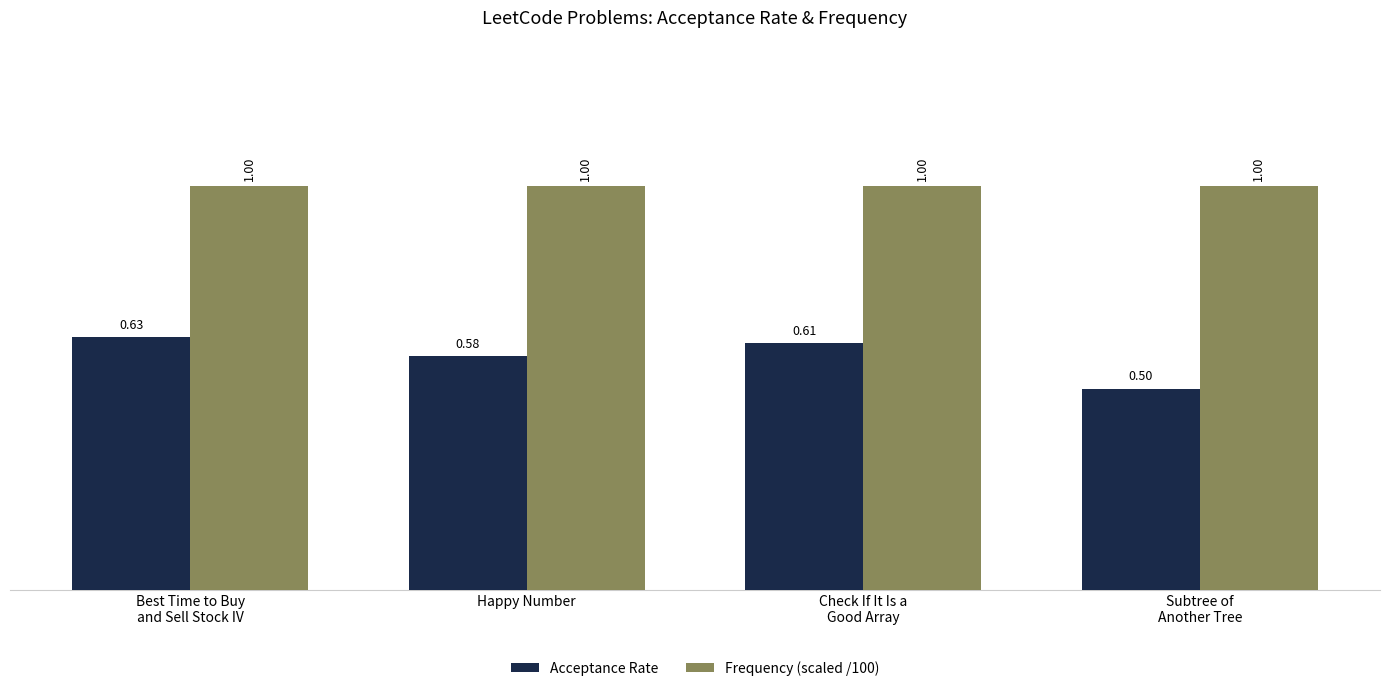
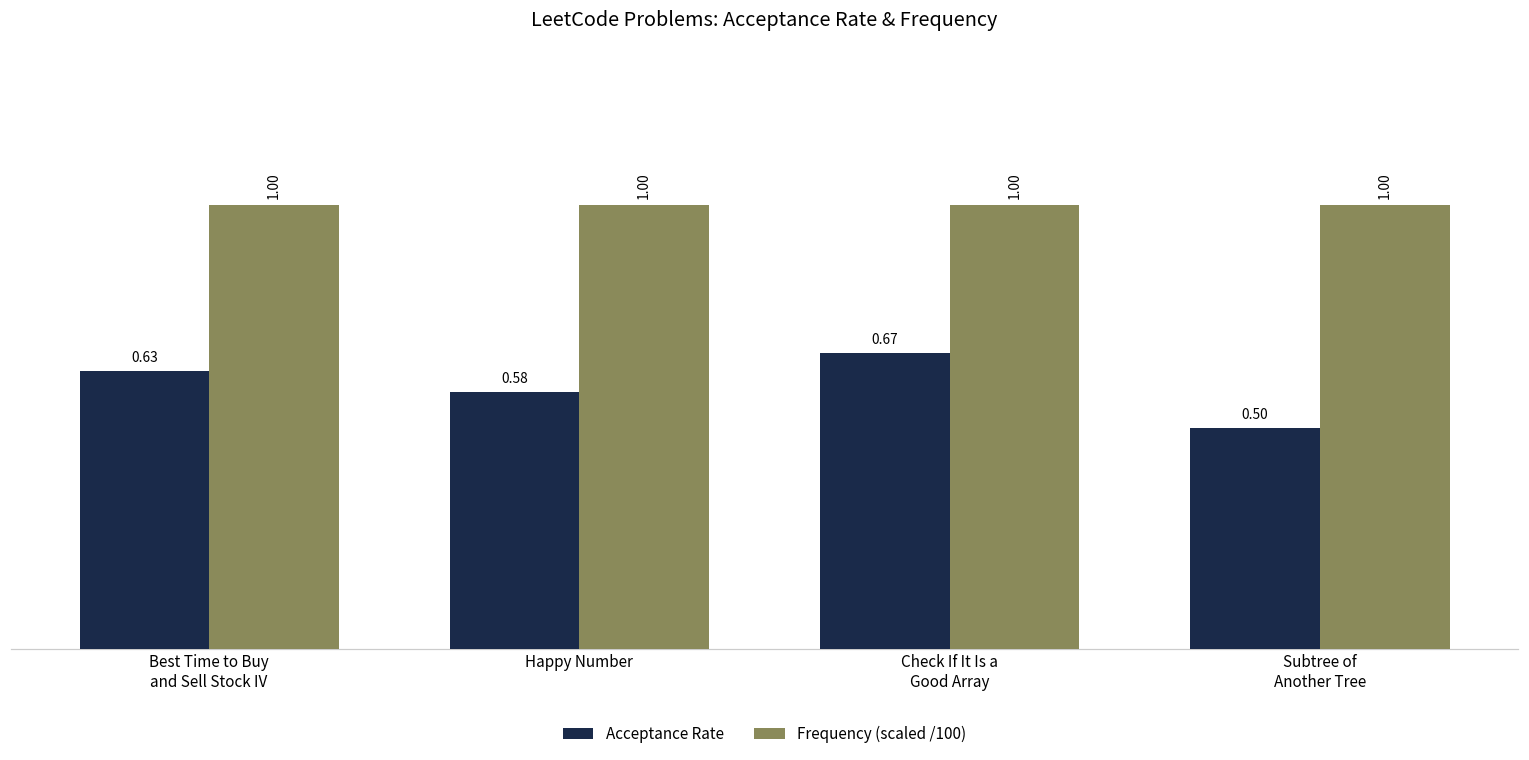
Acceptance Rate, Check If It Is a Good Array: 0.61 -> 0.67
